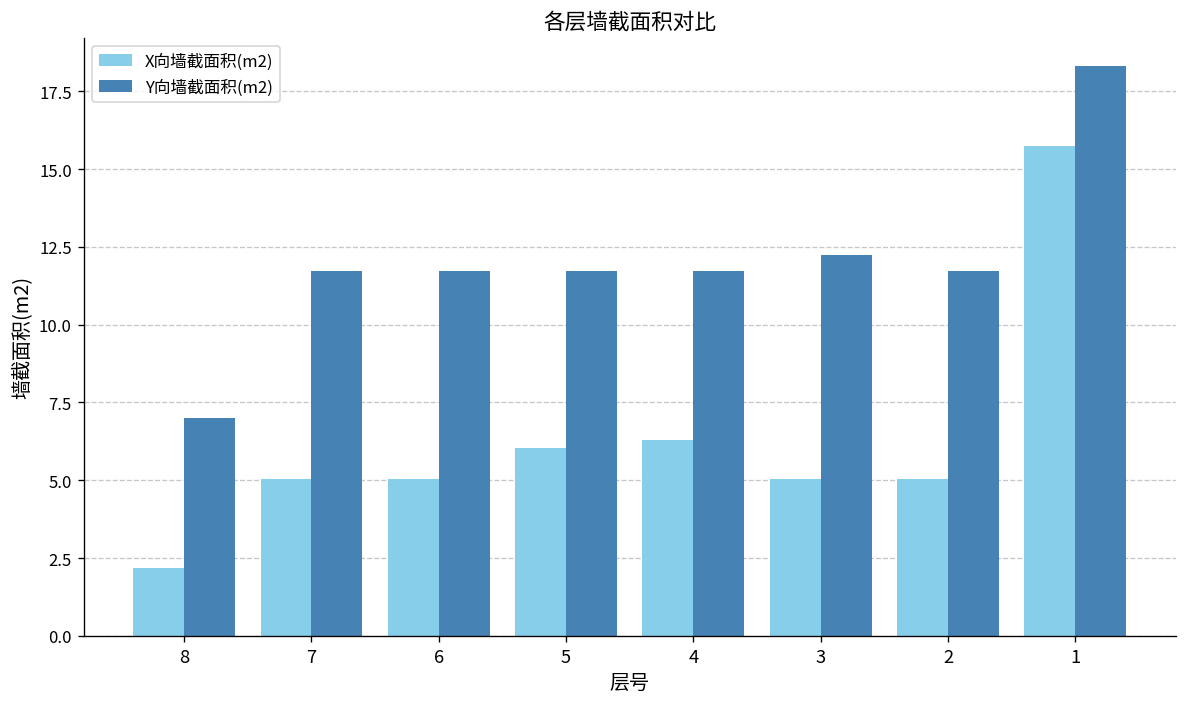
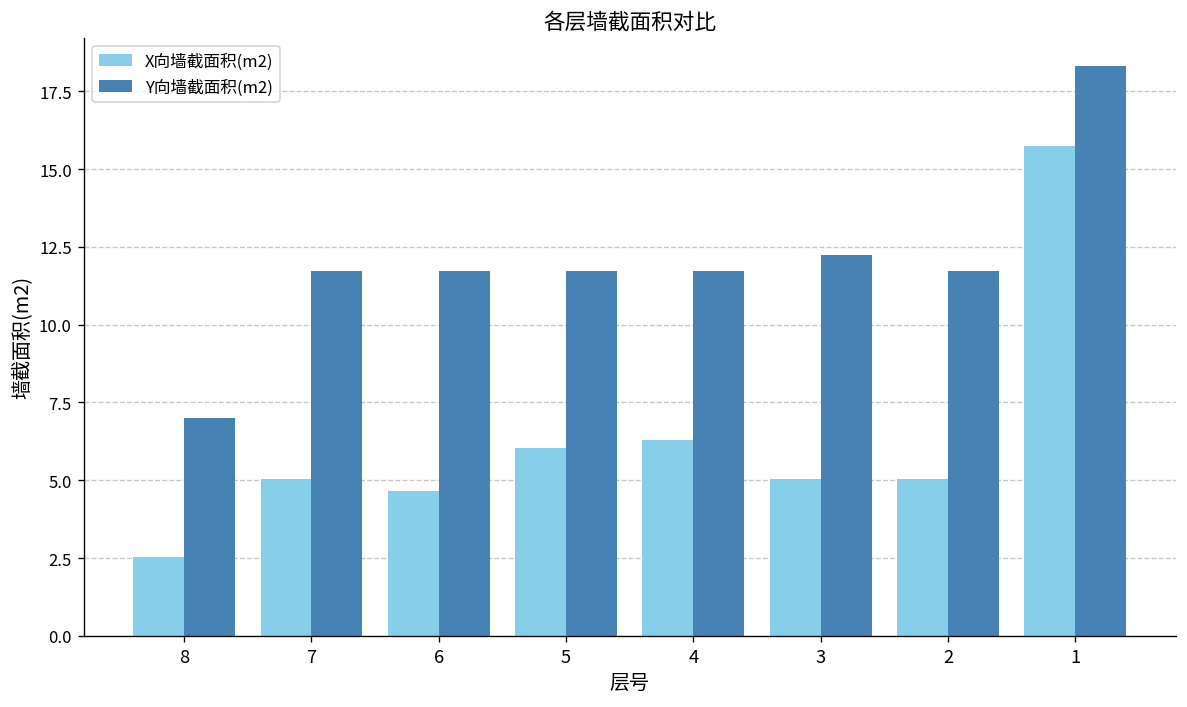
X向墙截面积(m2), 8: 2.2 -> 2.5
X向墙截面积(m2), 6: 5.0 -> 4.7
